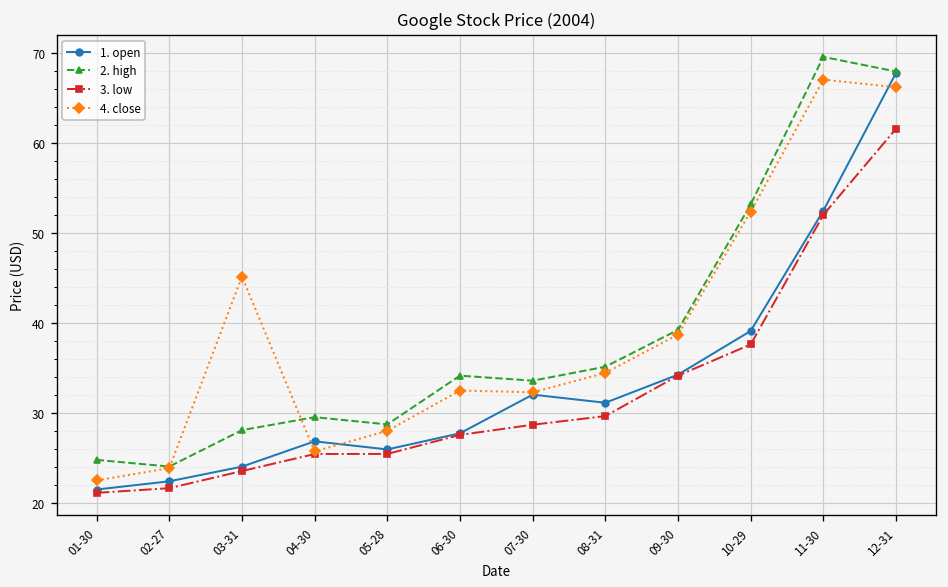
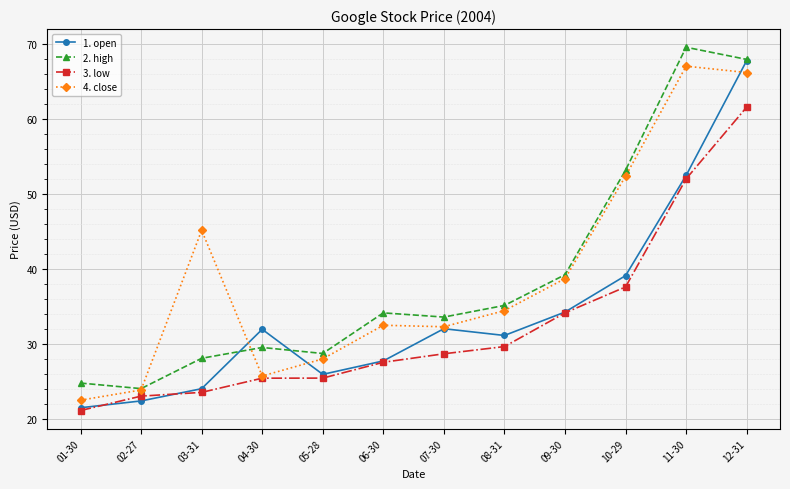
3. low, 02-27: 22 -> 23
1. open, 04-30: 27 -> 32
